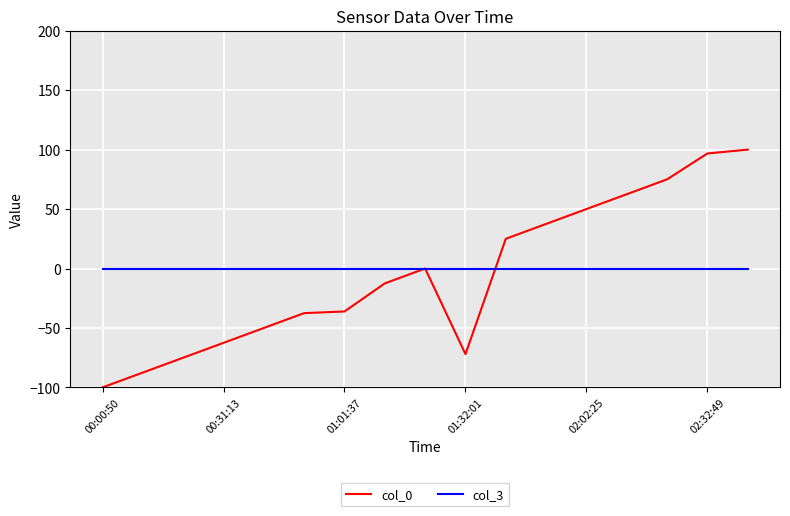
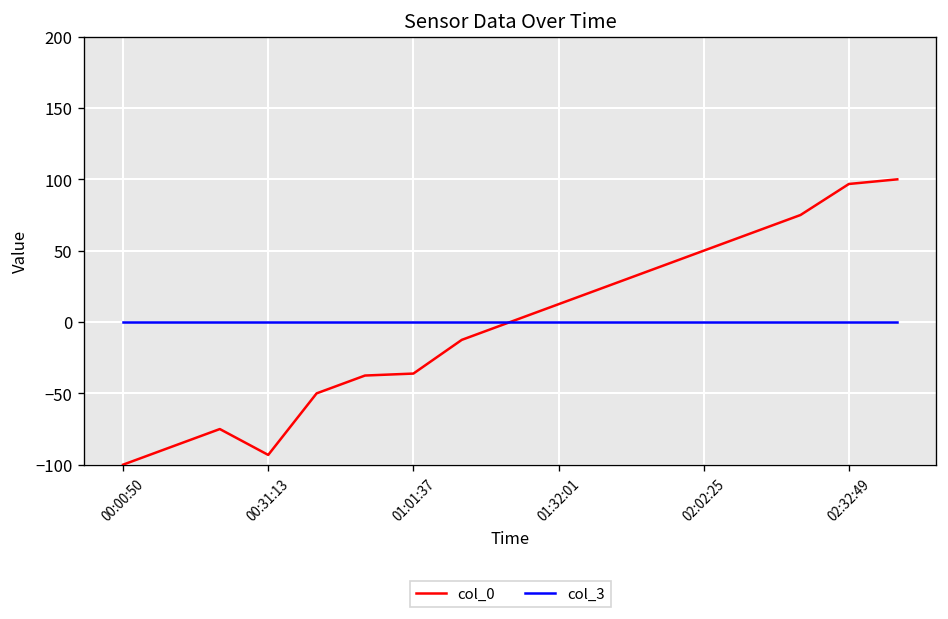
col_0, 00:31:13: -63 -> -93
col_0, 01:32:01: -72 -> 12
